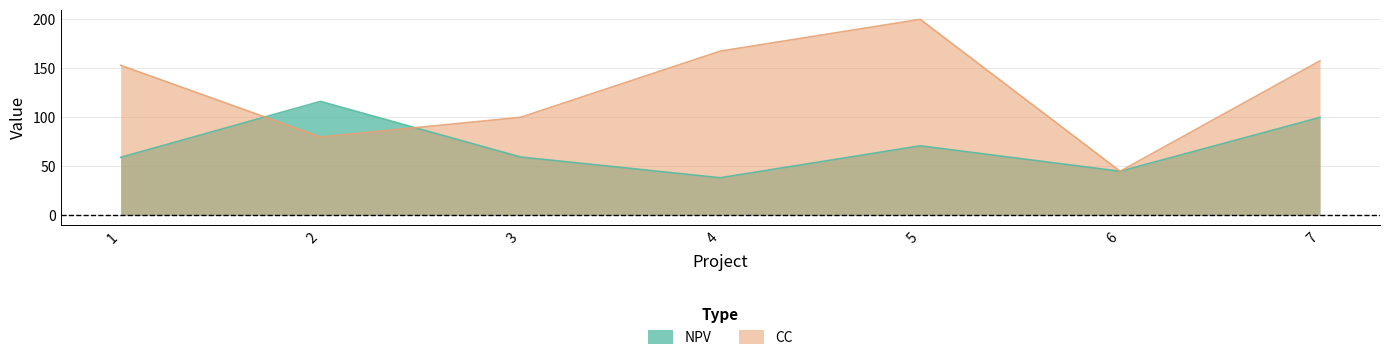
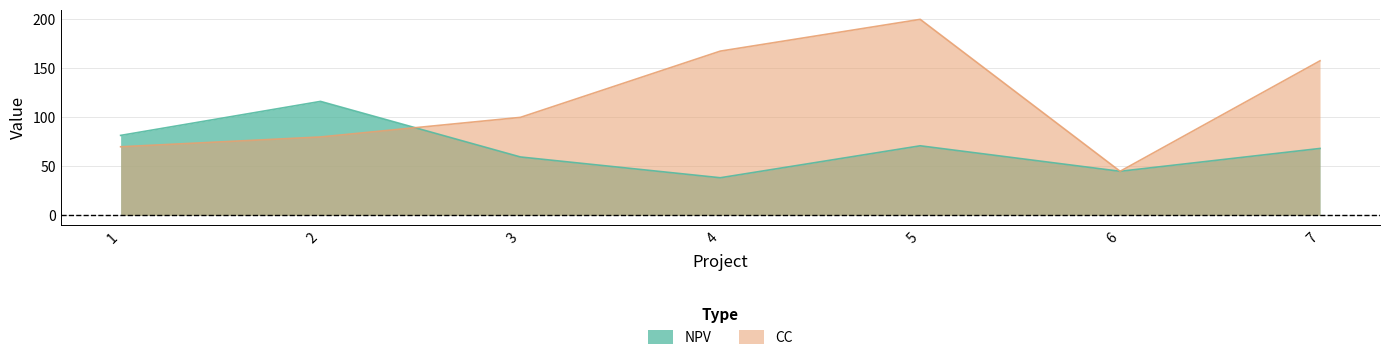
NPV, 1: 60 -> 80
CC, 1: 150 -> 70
NPV, 7: 100 -> 70
